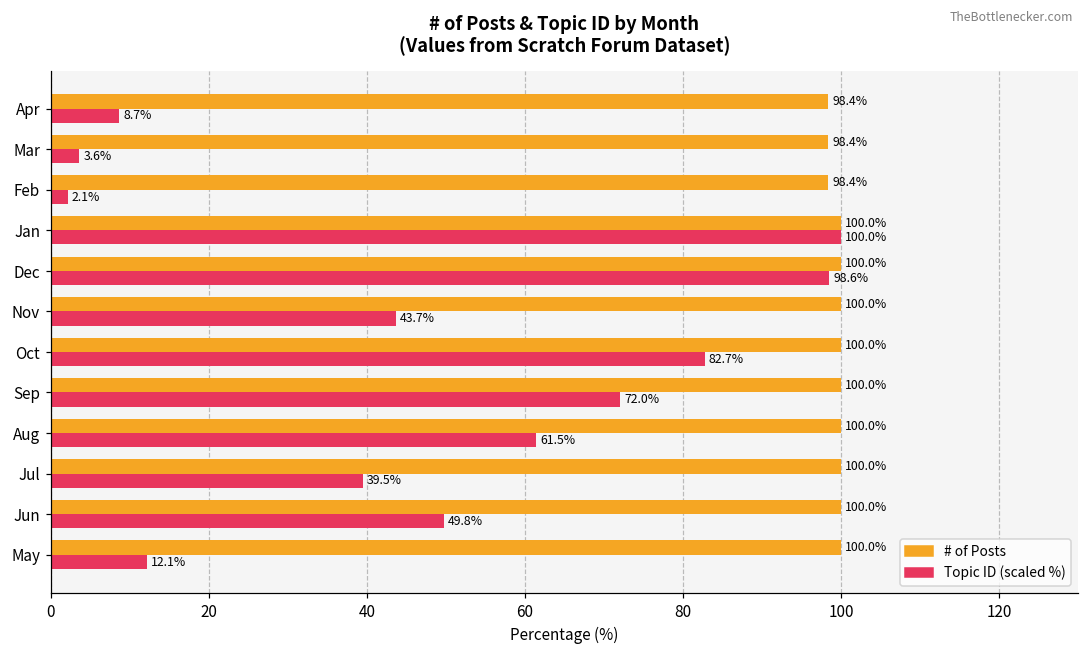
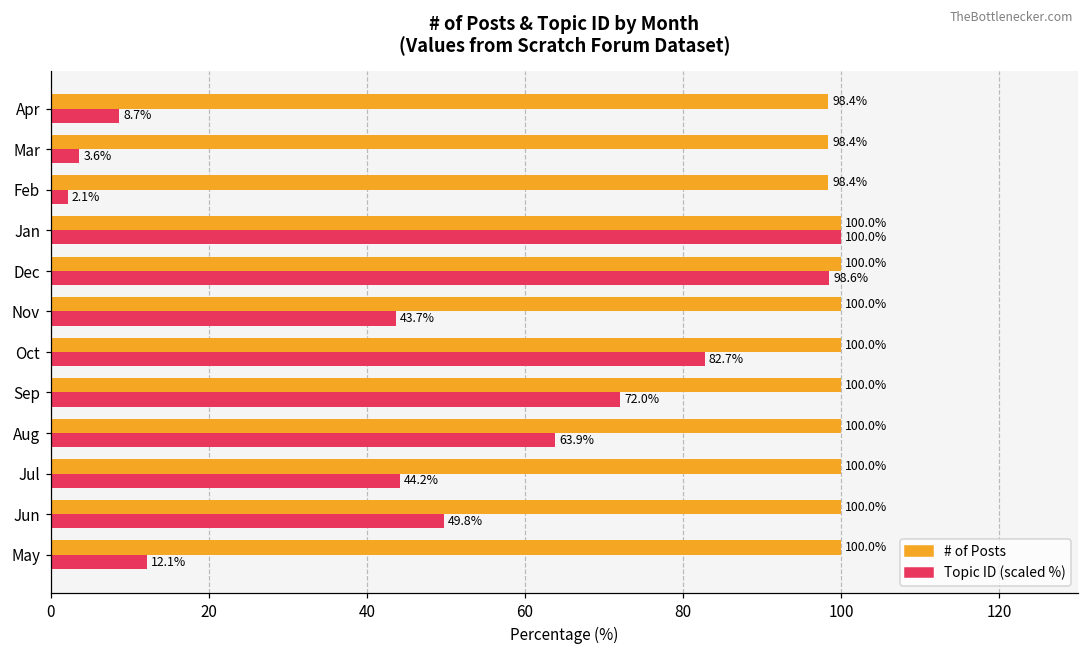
Topic ID (scaled %), Aug: 61.5% -> 63.9%
Topic ID (scaled %), Jul: 39.5% -> 44.2%
